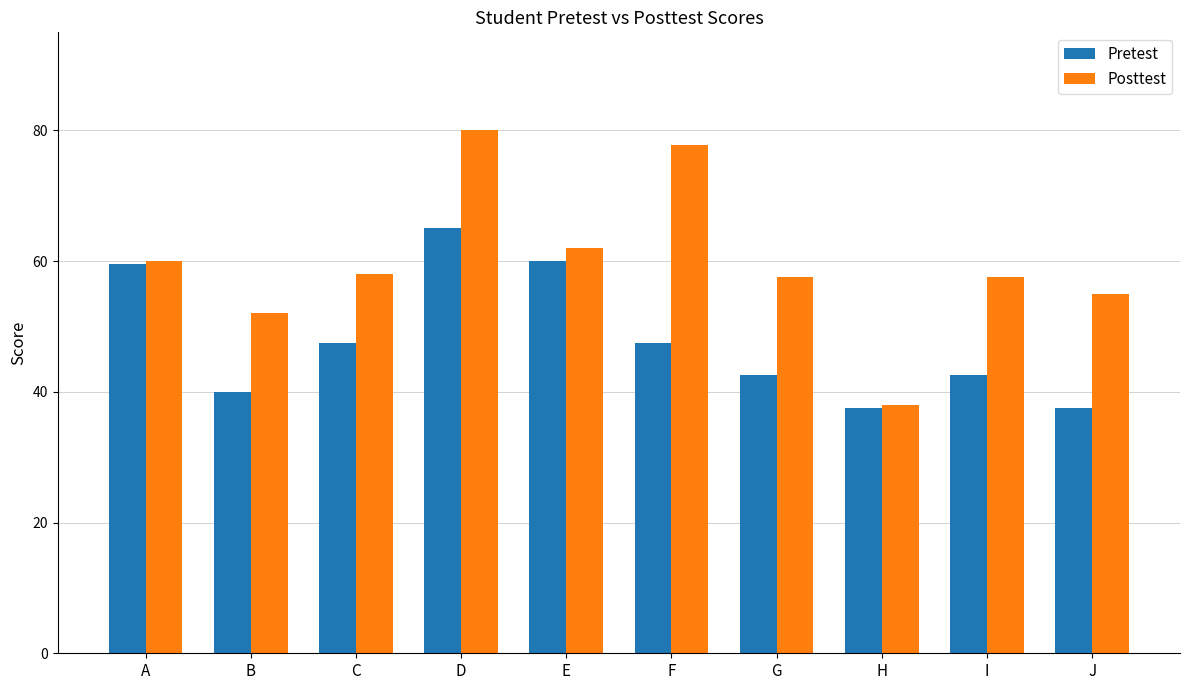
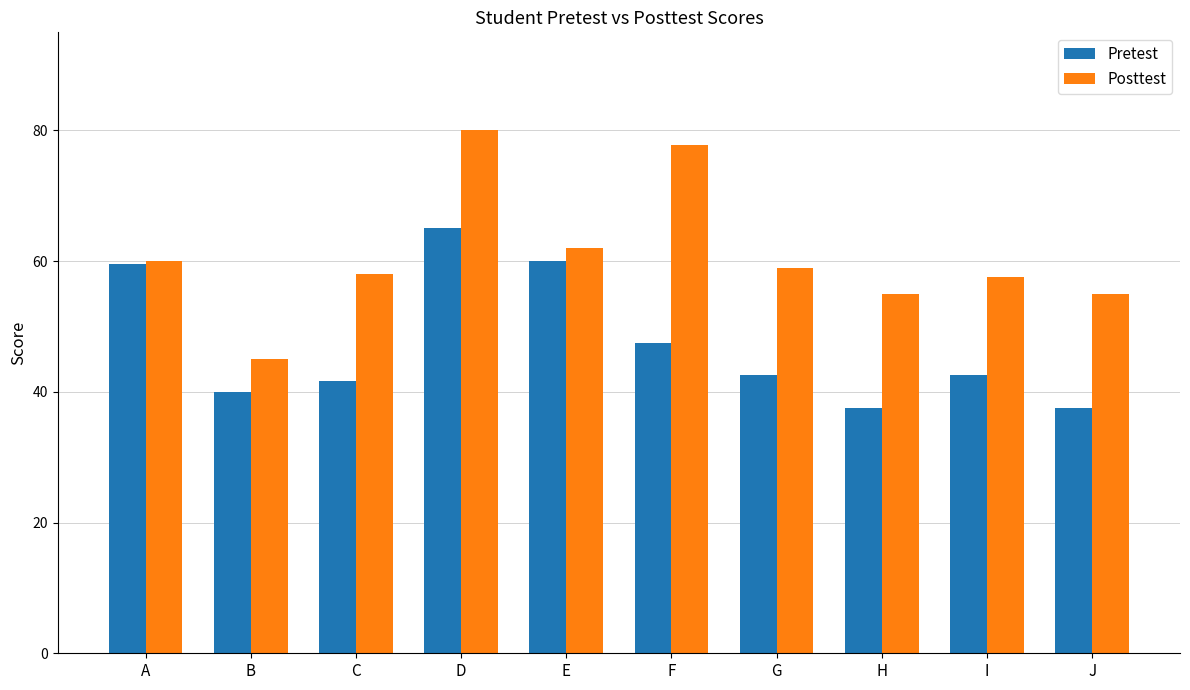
Posttest, B: 52 -> 45
Pretest, C: 48 -> 42
Posttest, G: 58 -> 59
Posttest, H: 38 -> 55
